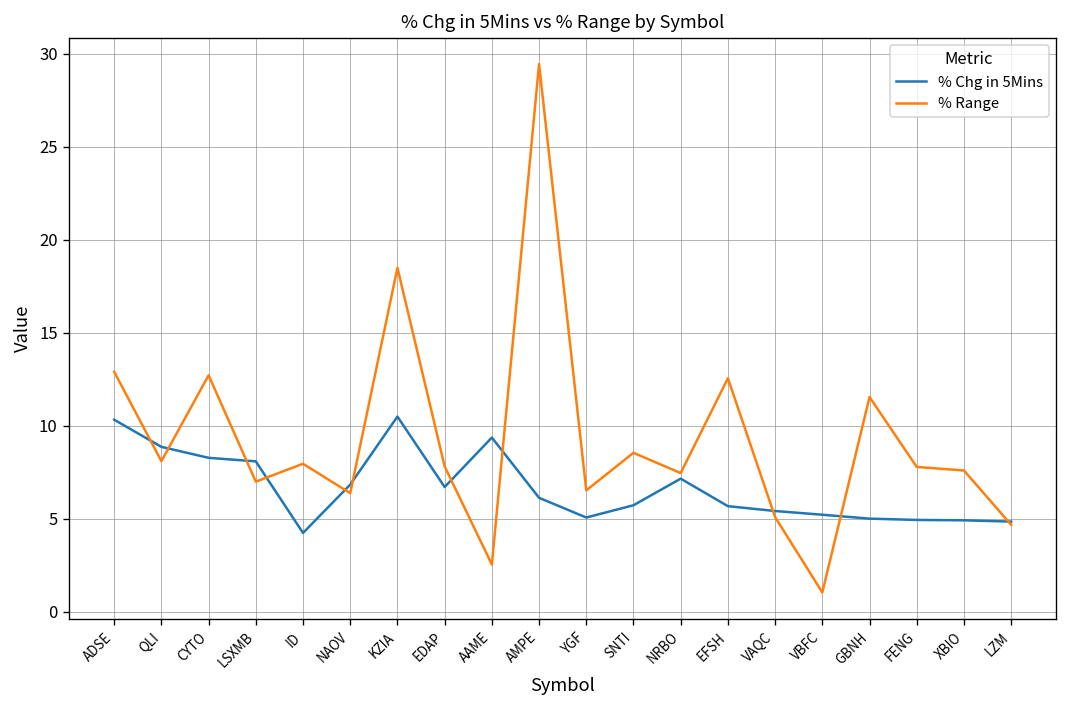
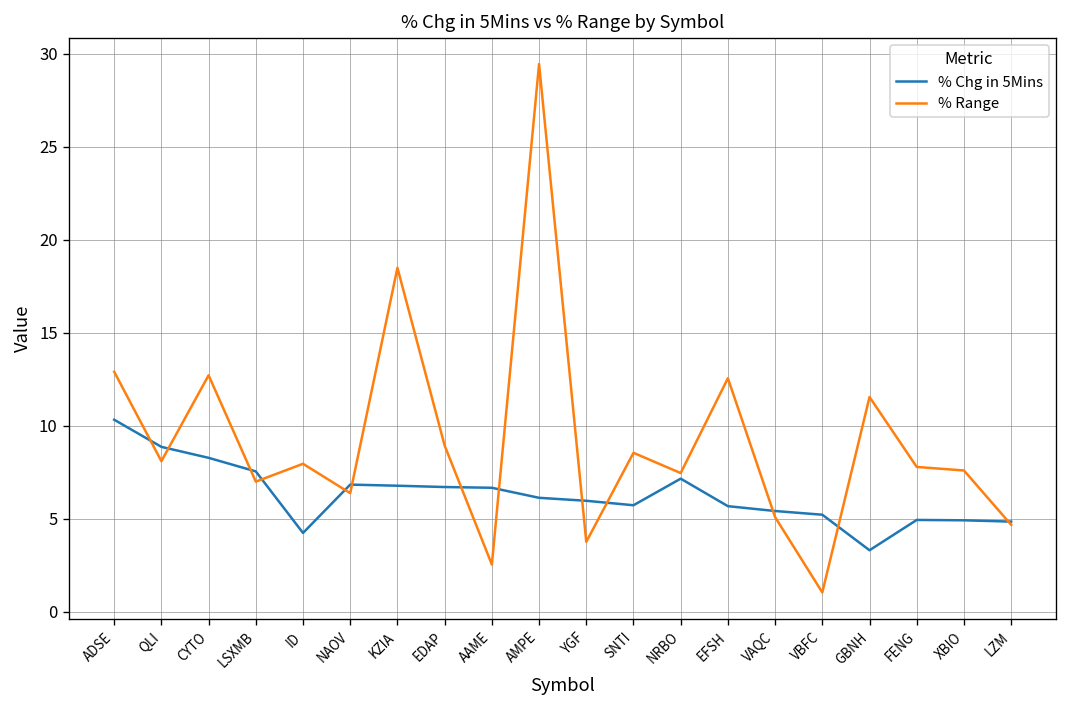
% Chg in 5Mins, LSXMB: 8.1 -> 7.6
% Chg in 5Mins, KZIA: 10.5 -> 6.8
% Range, EDAP: 7.8 -> 8.9
% Chg in 5Mins, AAME: 9.4 -> 6.7
% Chg in 5Mins, YGF: 5.1 -> 6.0
% Range, YGF: 6.5 -> 3.8
% Chg in 5Mins, GBNH: 5.0 -> 3.3
